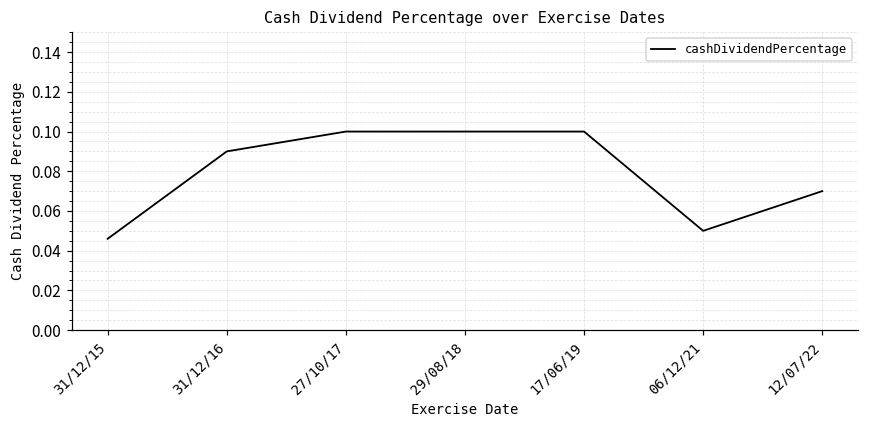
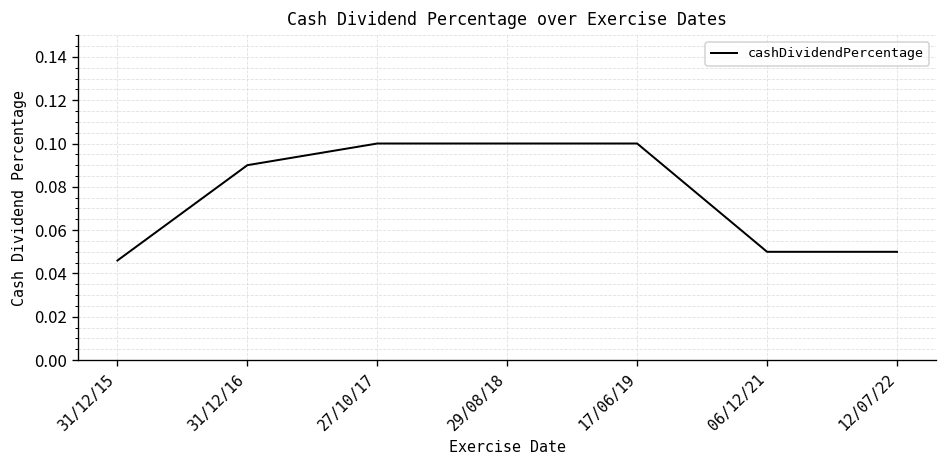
12/07/22: 0.07 -> 0.05
